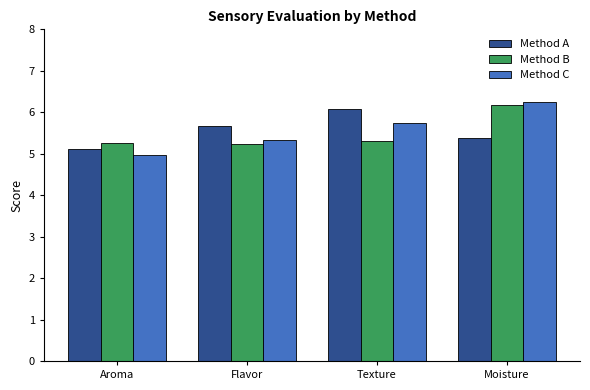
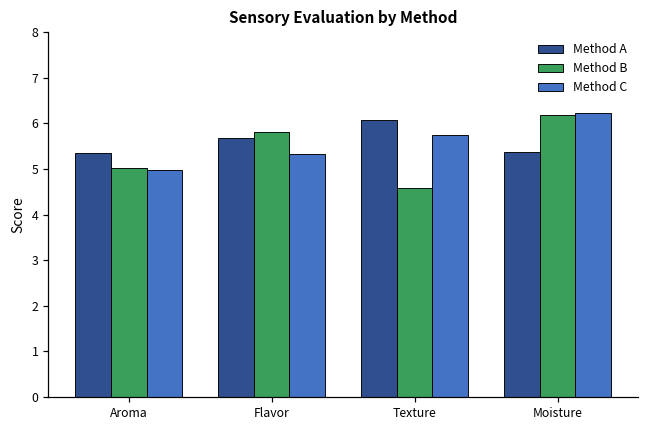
Method A, Aroma: 5.1 -> 5.4
Method B, Aroma: 5.3 -> 5.0
Method B, Flavor: 5.2 -> 5.8
Method B, Texture: 5.3 -> 4.6
